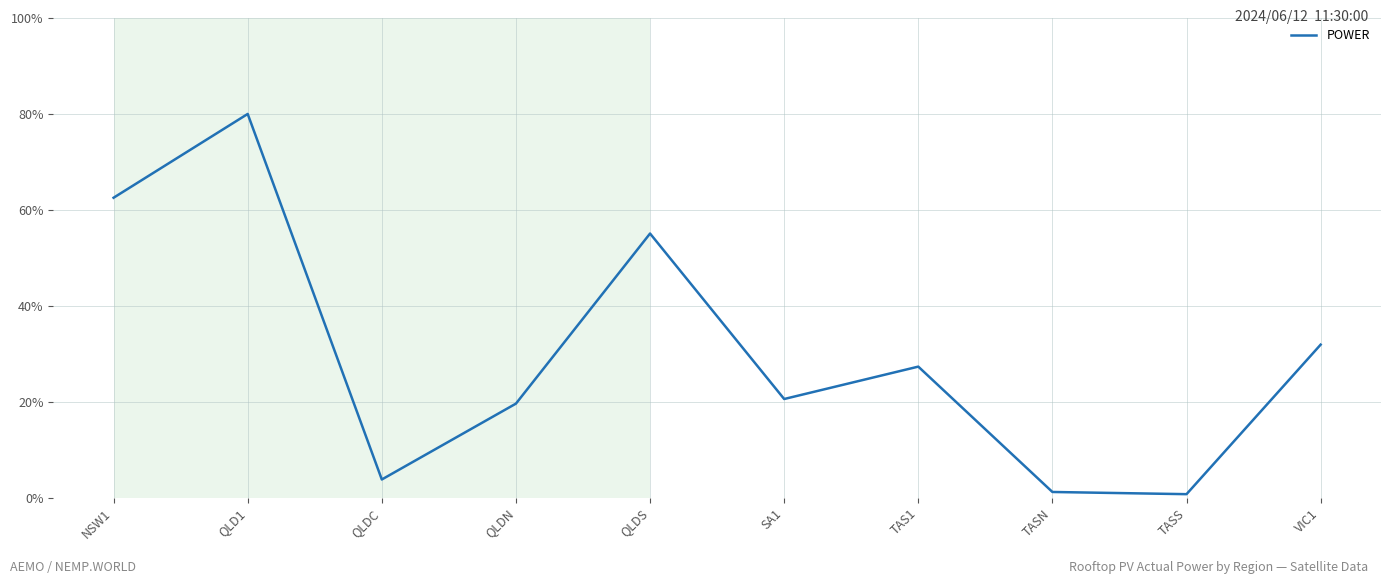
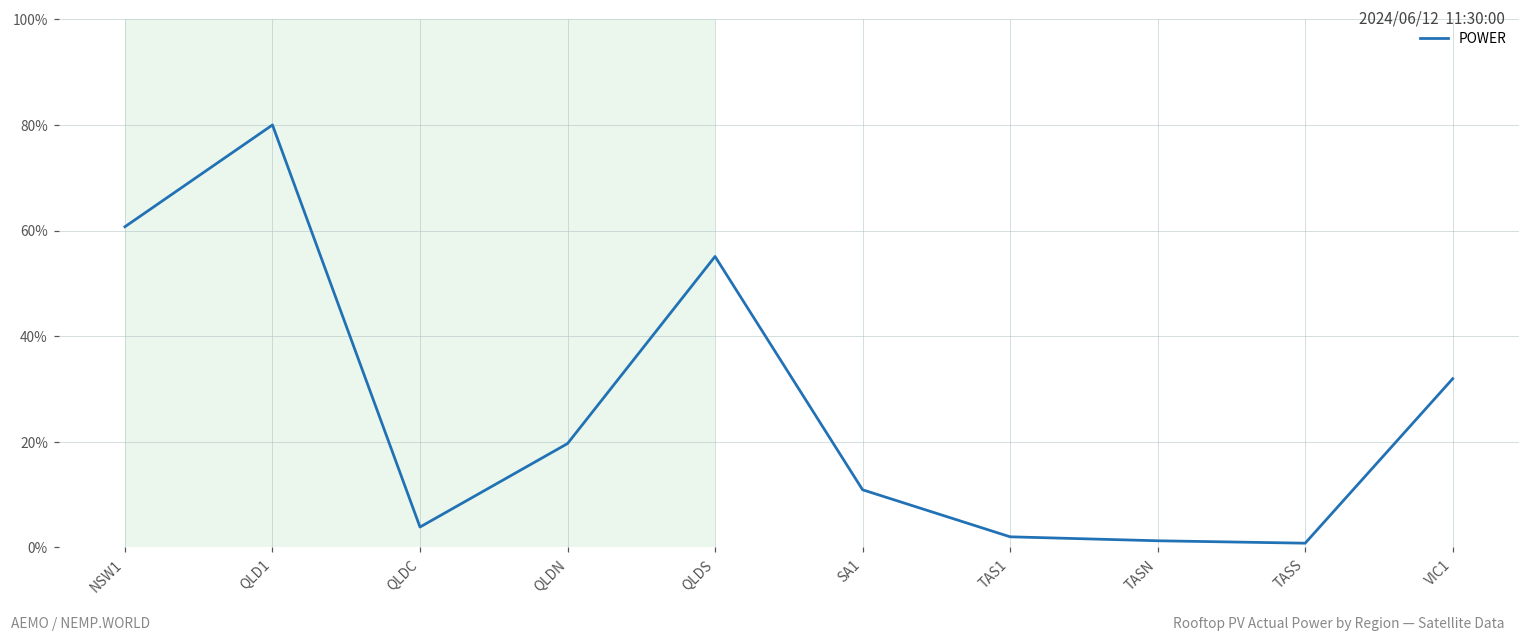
NSW1: 63% -> 61%
SA1: 21% -> 11%
TAS1: 27% -> 2%
